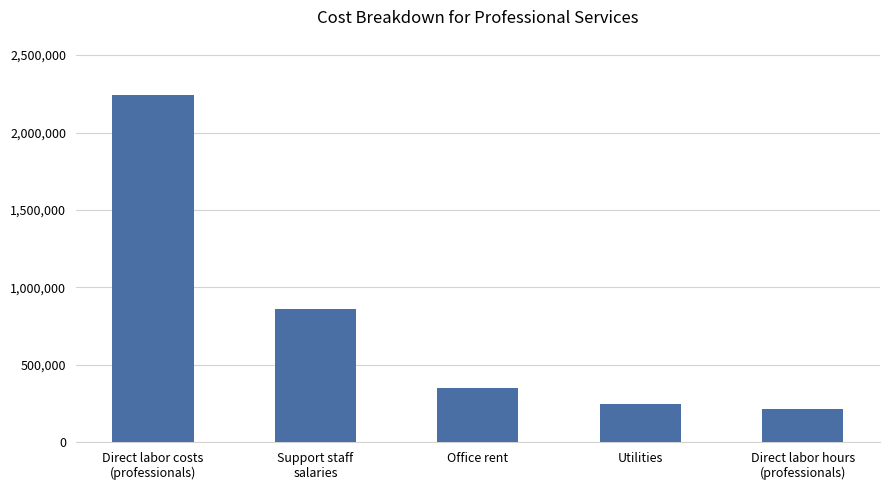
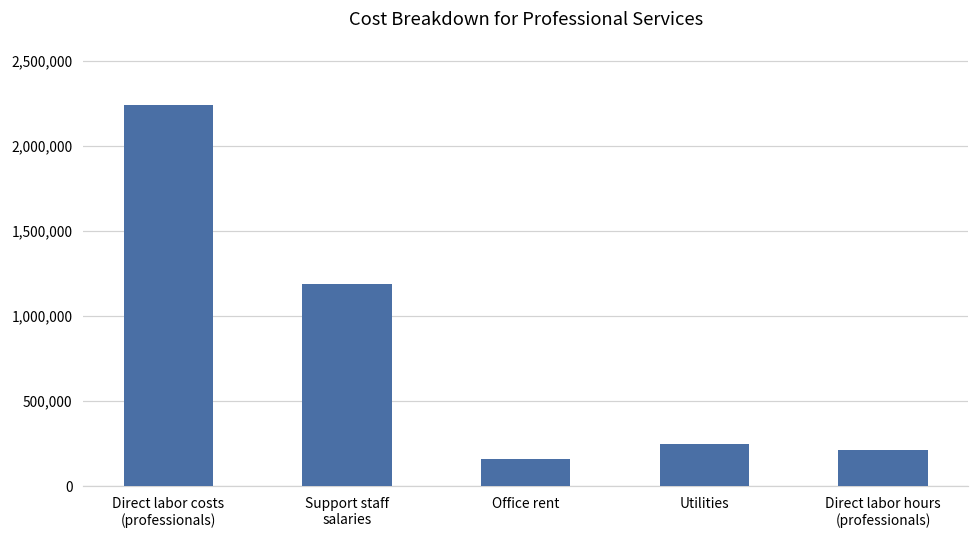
Support staff salaries: 860,000 -> 1,190,000
Office rent: 350,000 -> 160,000
